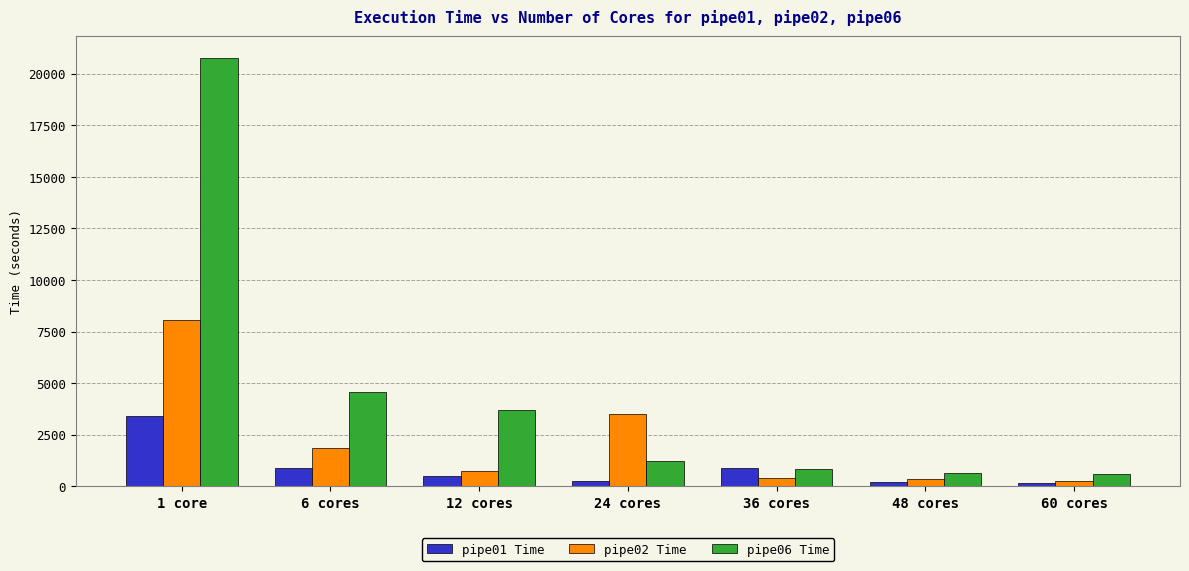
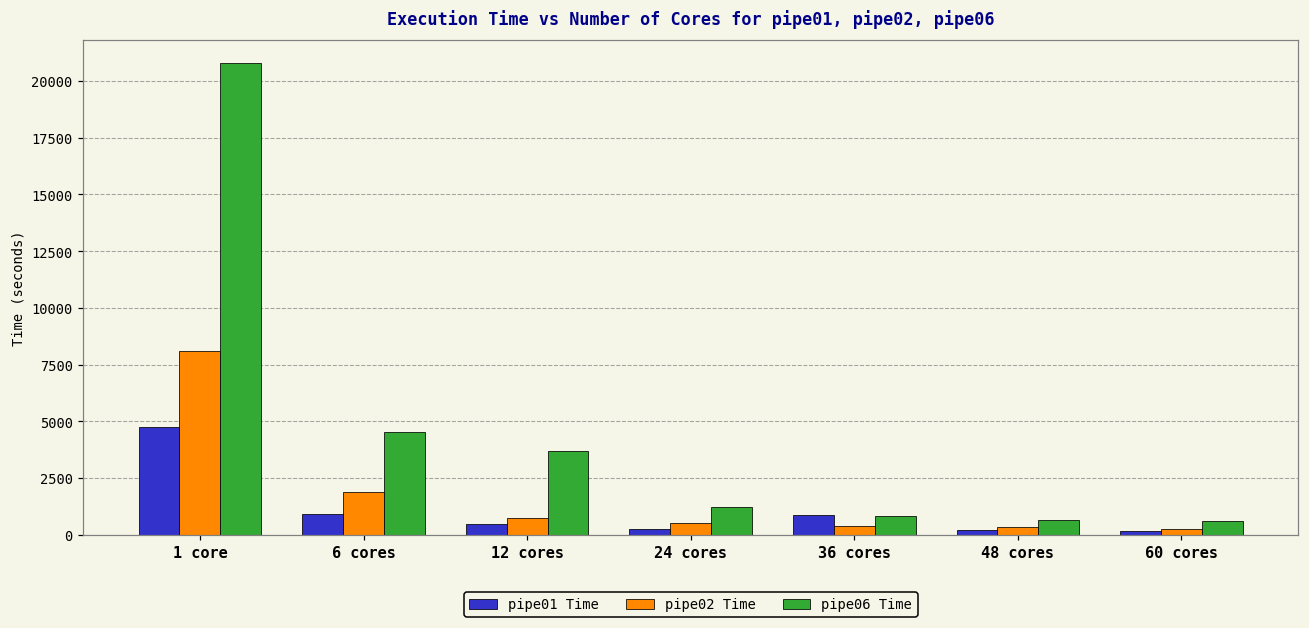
pipe01 Time, 1 core: 3400 -> 4800
pipe02 Time, 24 cores: 3500 -> 500
